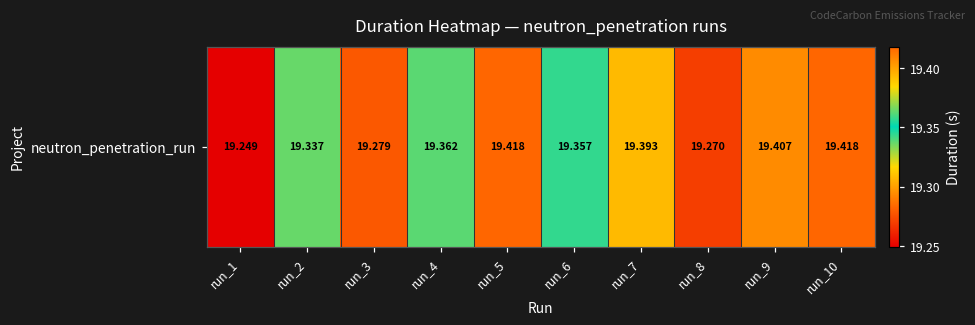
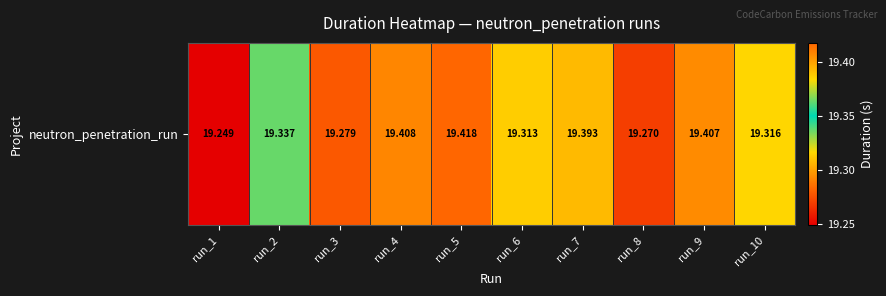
neutron_penetration_run, run_4: 19.362 -> 19.408
neutron_penetration_run, run_6: 19.357 -> 19.313
neutron_penetration_run, run_10: 19.418 -> 19.316
